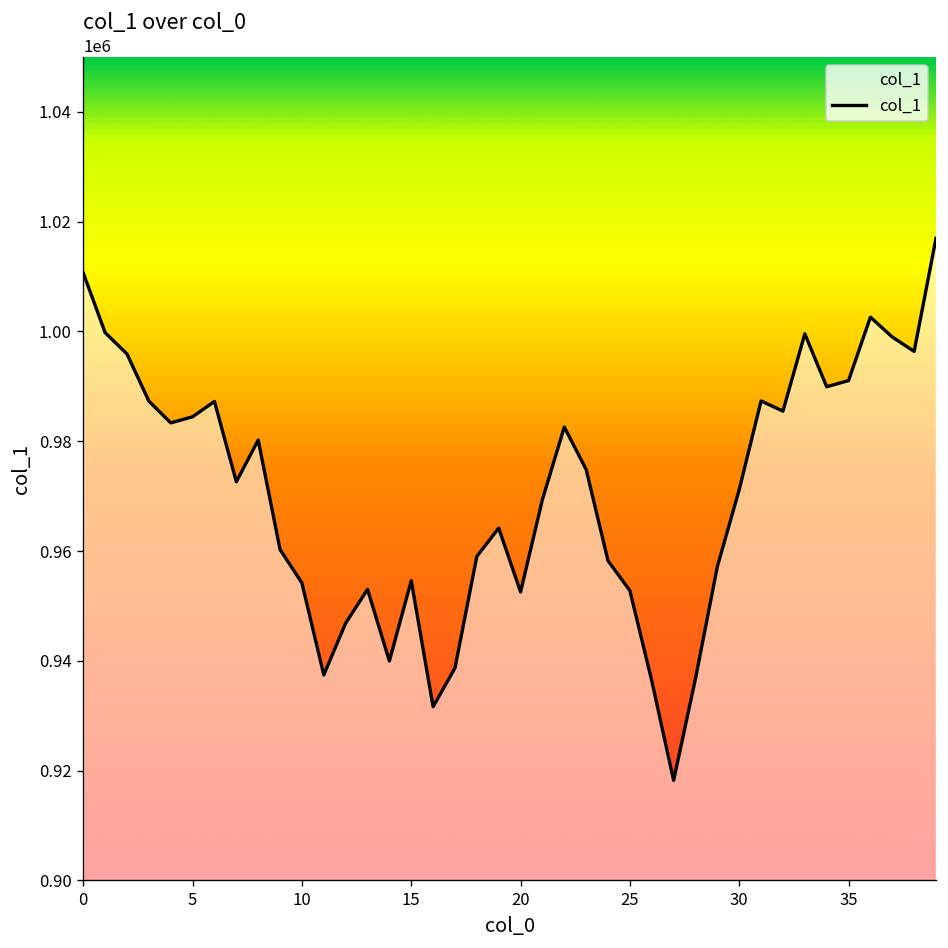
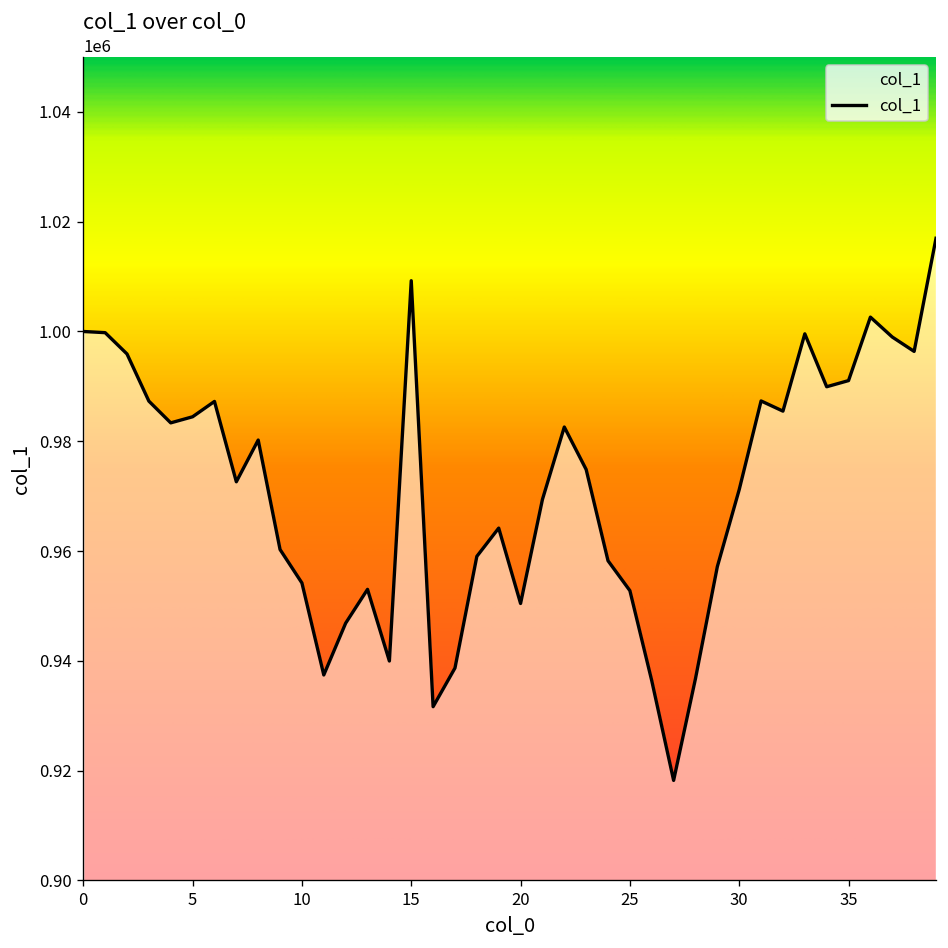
0: 1011000 -> 1000000
15: 955000 -> 1009000
20: 953000 -> 950000
